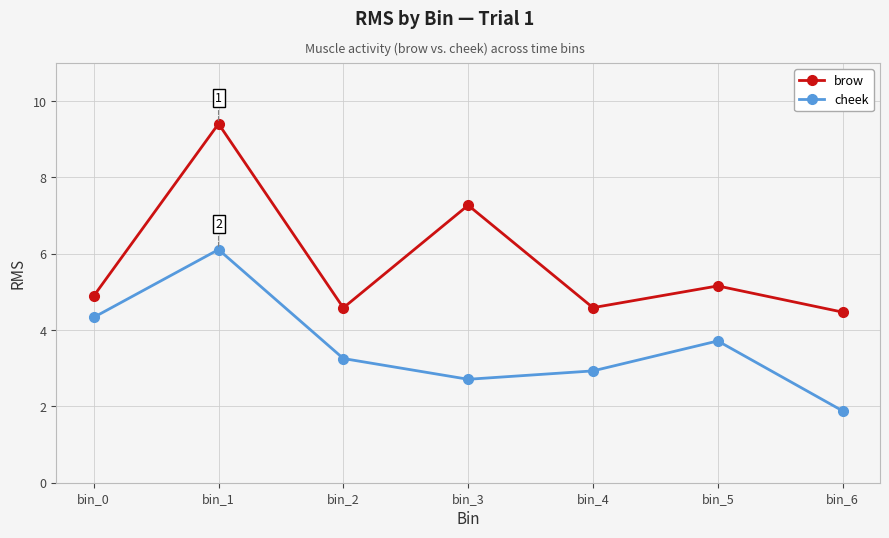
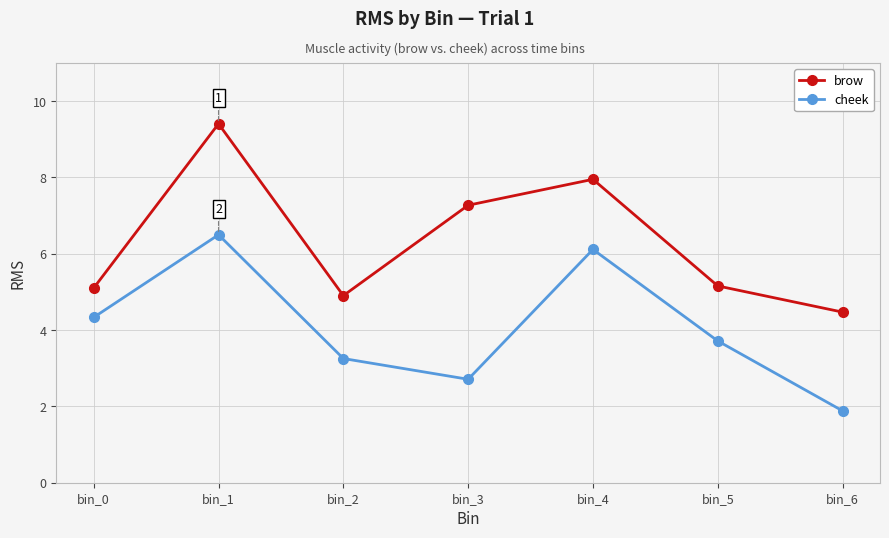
brow, bin_0: 4.9 -> 5.1
cheek, bin_1: 6.1 -> 6.5
brow, bin_2: 4.6 -> 4.9
brow, bin_4: 4.6 -> 8.0
cheek, bin_4: 2.9 -> 6.1
